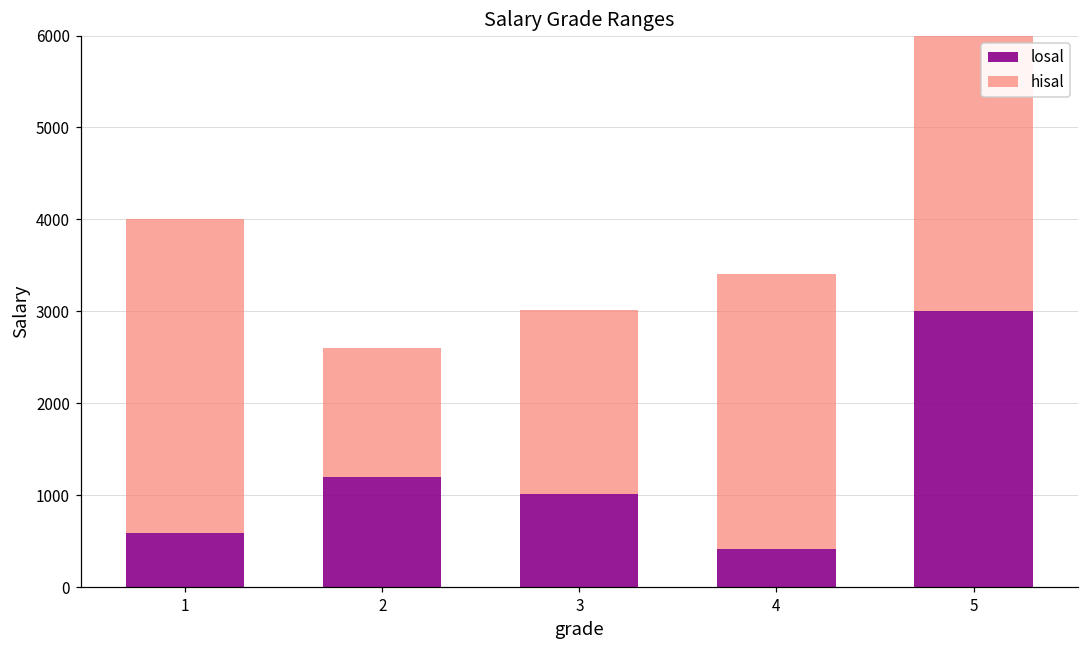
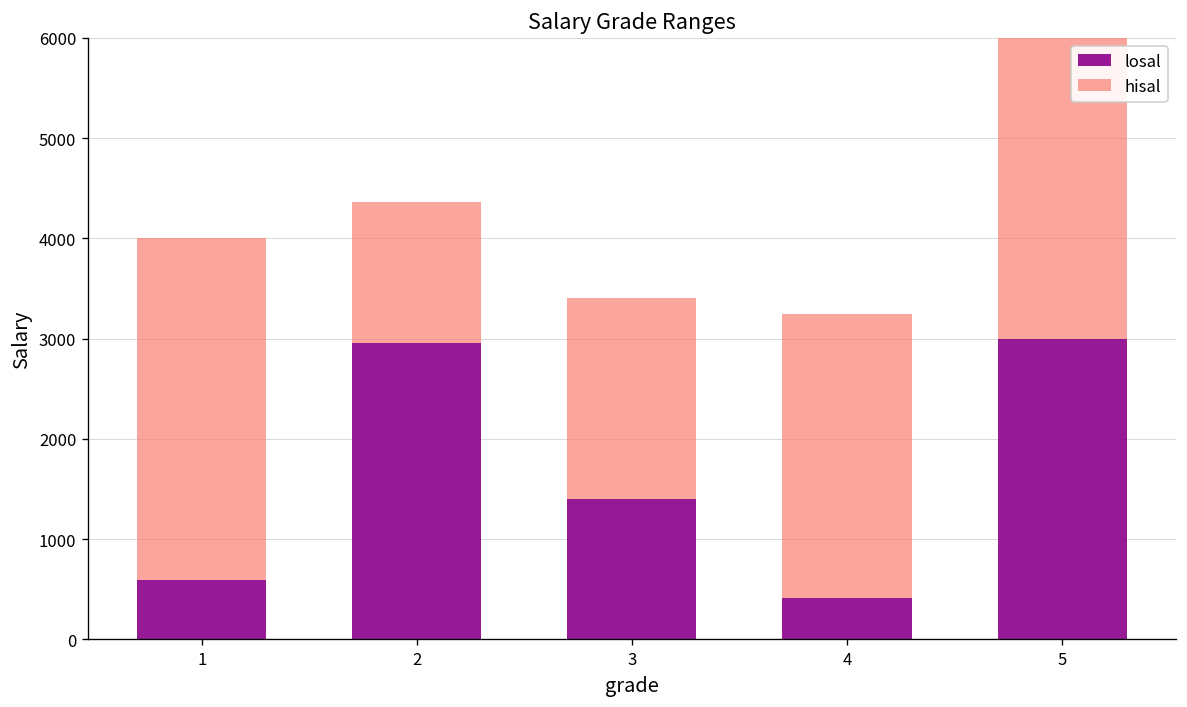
losal, 2: 1200 -> 3000
losal, 3: 1000 -> 1400
hisal, 4: 3000 -> 2800
